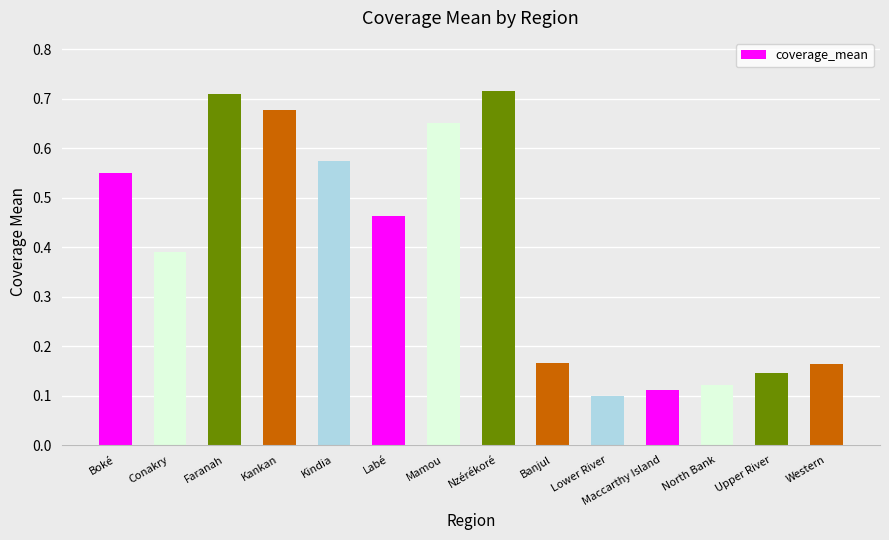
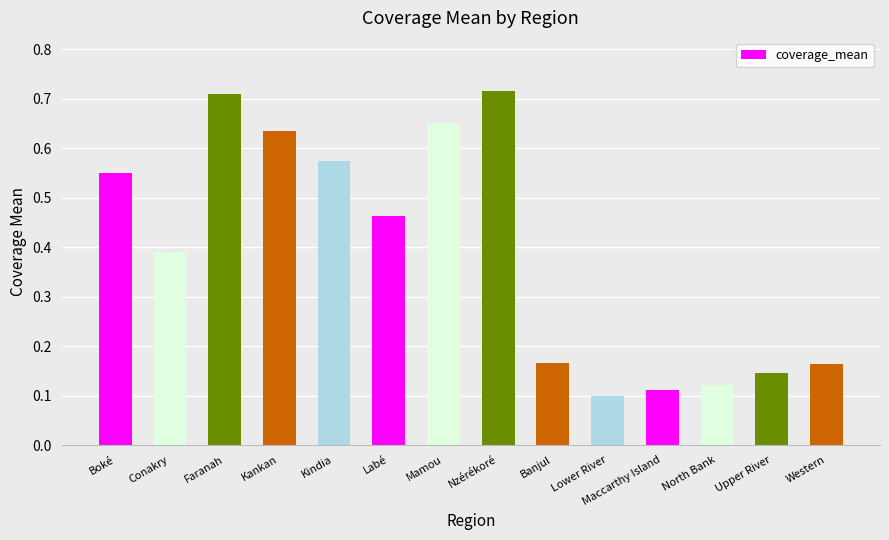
Kankan: 0.68 -> 0.63
